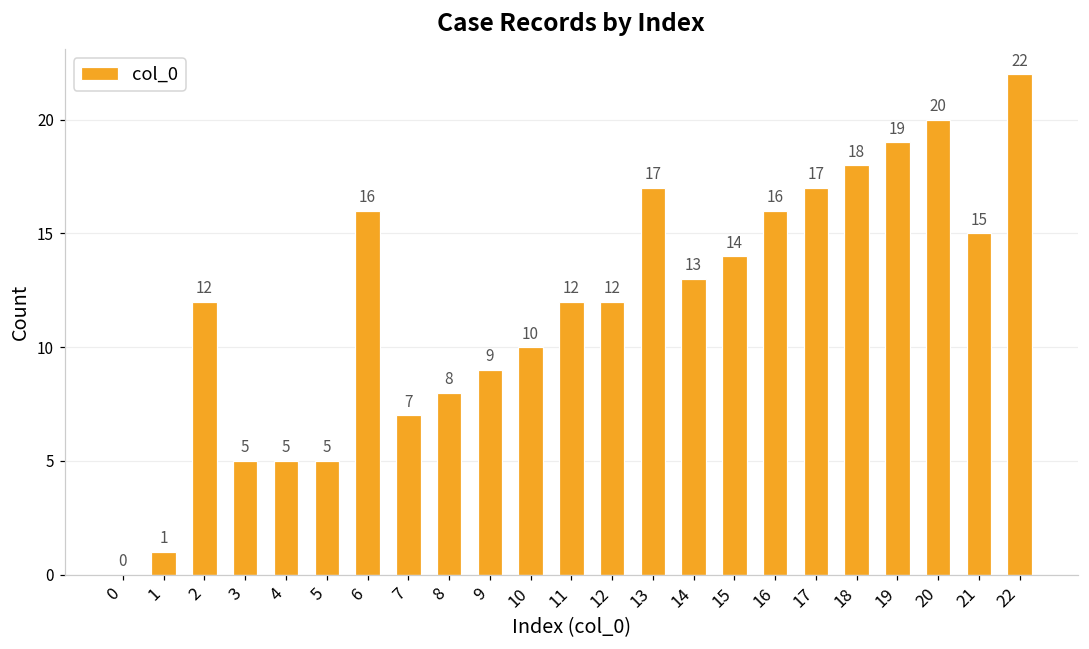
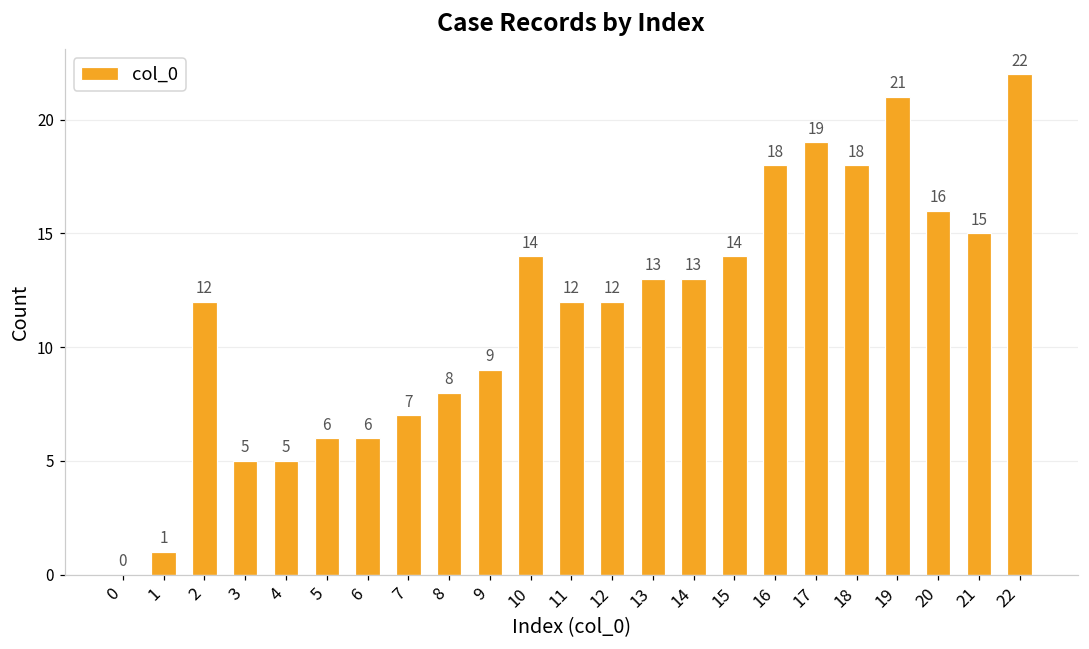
5: 5 -> 6
6: 16 -> 6
10: 10 -> 14
13: 17 -> 13
16: 16 -> 18
17: 17 -> 19
19: 19 -> 21
20: 20 -> 16
